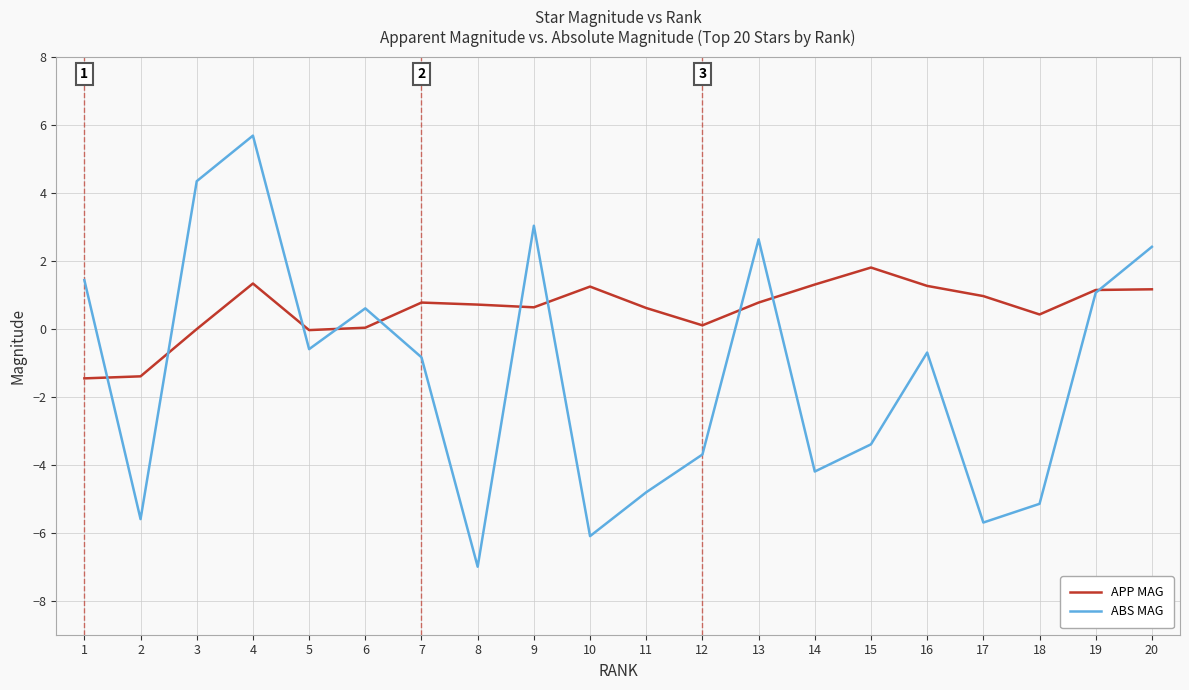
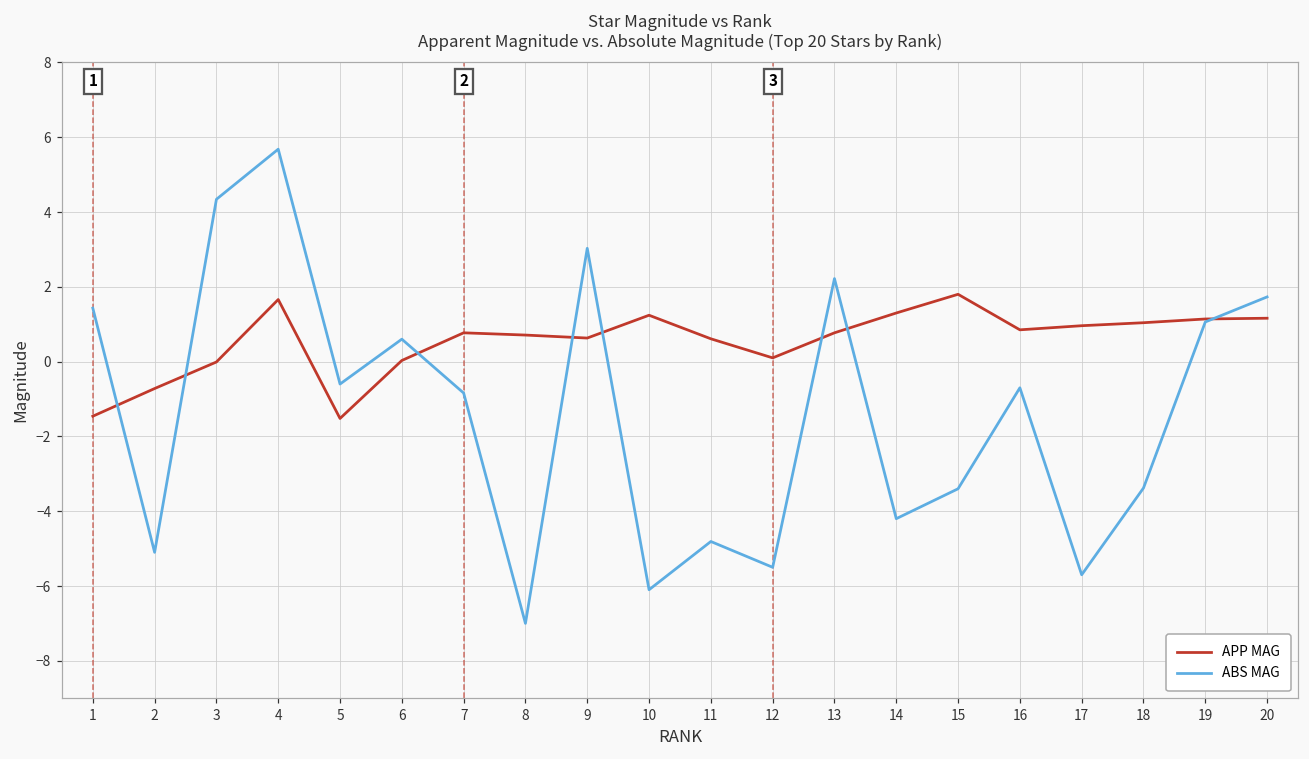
APP MAG, 2: -1.4 -> -0.7
ABS MAG, 2: -5.6 -> -5.1
APP MAG, 4: 1.3 -> 1.7
APP MAG, 5: 0.0 -> -1.5
ABS MAG, 12: -3.7 -> -5.5
ABS MAG, 13: 2.6 -> 2.2
APP MAG, 16: 1.3 -> 0.9
APP MAG, 18: 0.4 -> 1.0
ABS MAG, 18: -5.2 -> -3.4
ABS MAG, 20: 2.4 -> 1.7
